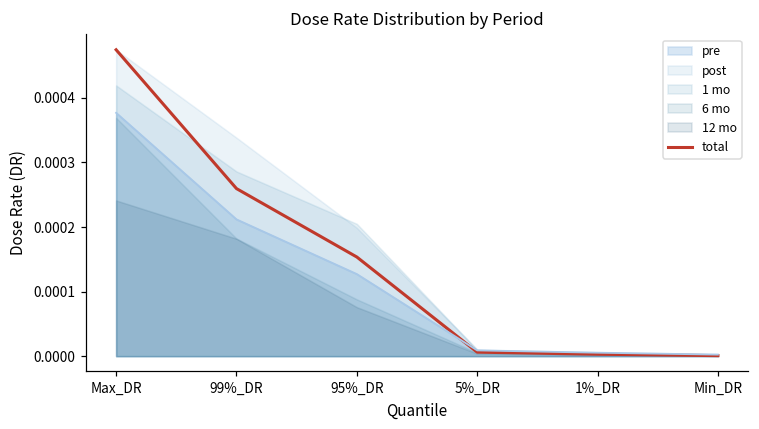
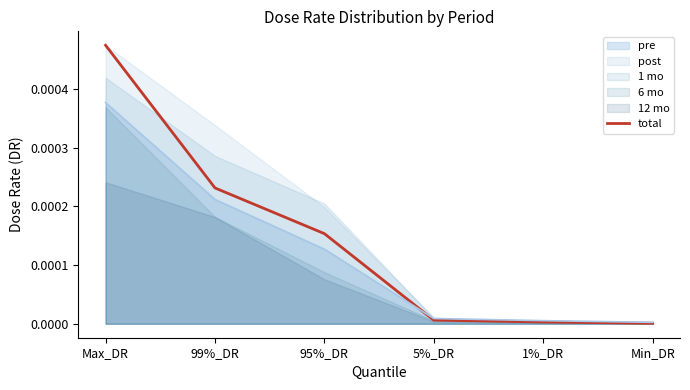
total, 99%_DR: 0.00026 -> 0.00023
